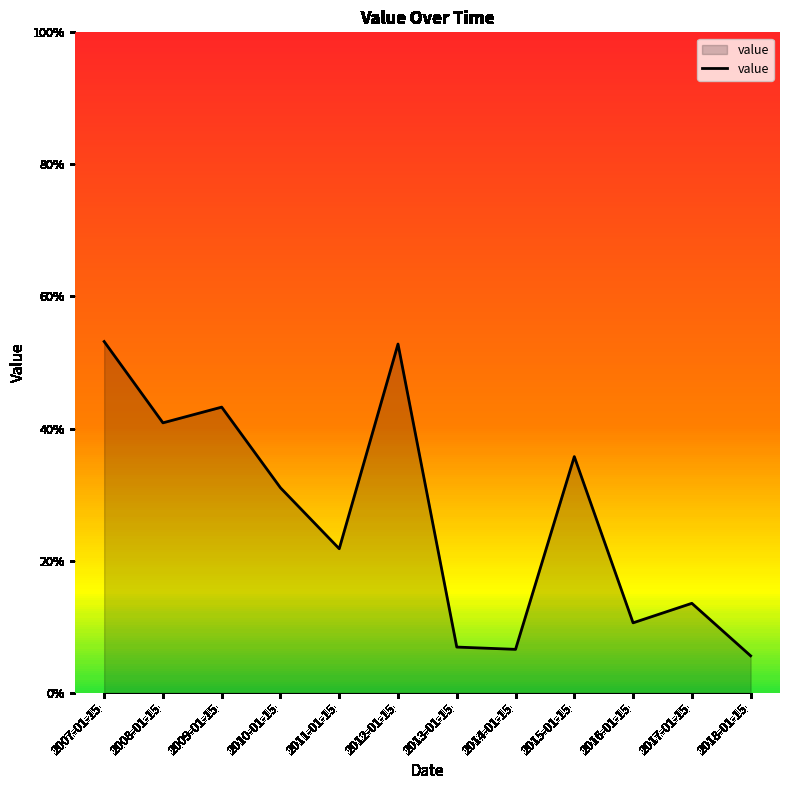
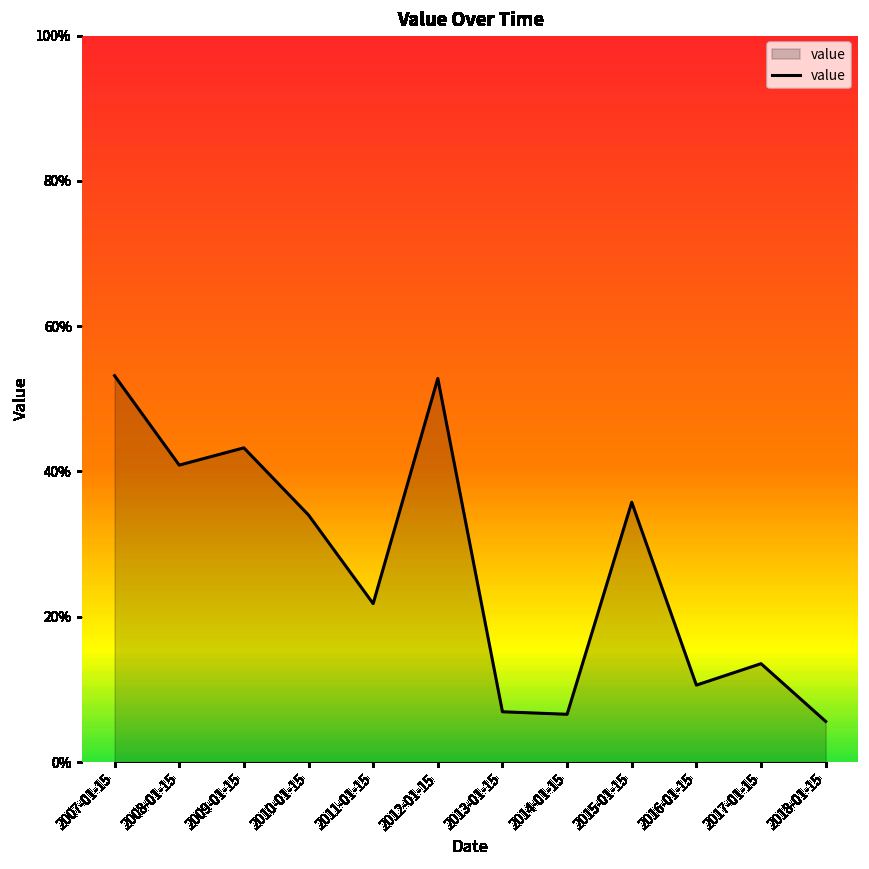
2010-01-15: 31% -> 34%
